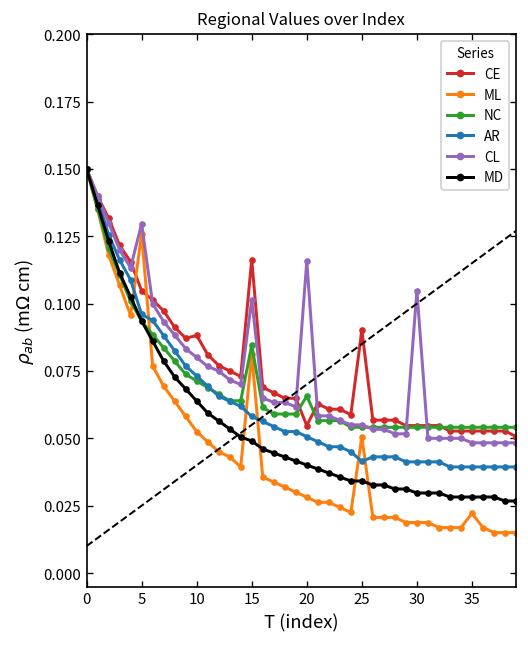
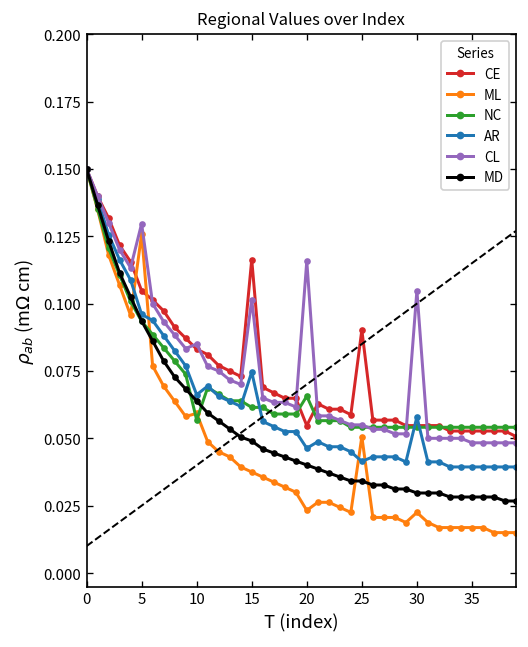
CE, 10: 0.088 -> 0.083
ML, 10: 0.053 -> 0.059
NC, 10: 0.071 -> 0.057
AR, 10: 0.073 -> 0.066
CL, 10: 0.080 -> 0.085
ML, 15: 0.081 -> 0.038
NC, 15: 0.085 -> 0.061
AR, 15: 0.058 -> 0.075
ML, 20: 0.028 -> 0.023
AR, 20: 0.051 -> 0.046
ML, 30: 0.019 -> 0.023
AR, 30: 0.041 -> 0.058
ML, 35: 0.022 -> 0.017
